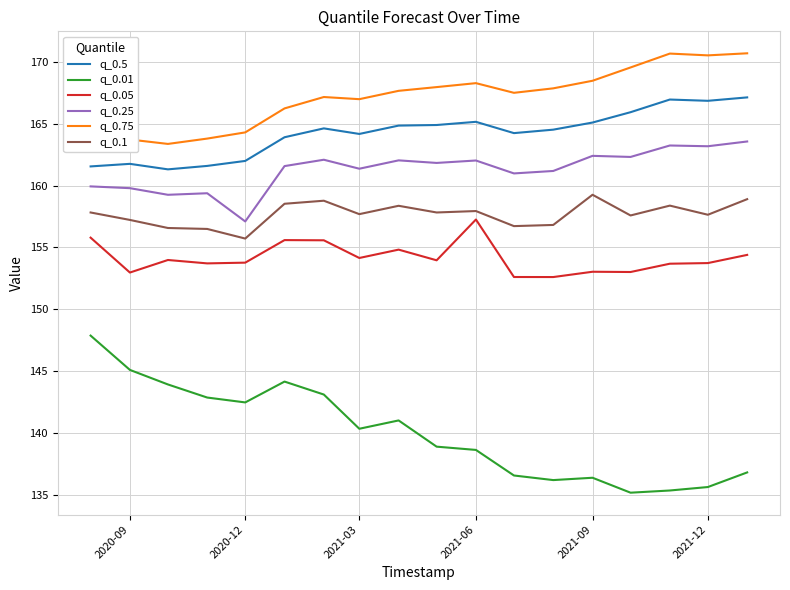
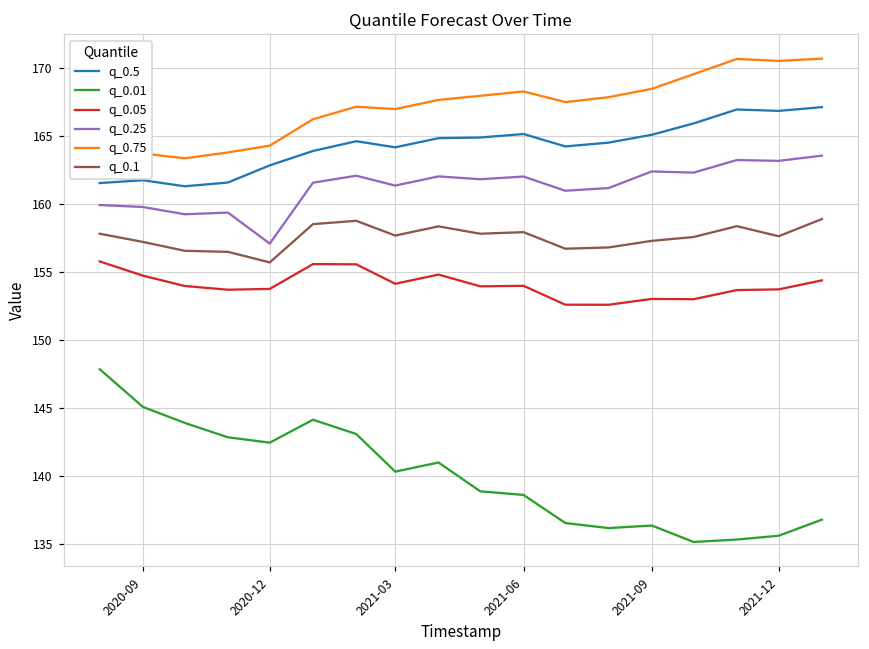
q_0.05, 2020-09: 153.0 -> 154.7
q_0.5, 2020-12: 162.0 -> 162.8
q_0.05, 2021-06: 157.3 -> 154.0
q_0.1, 2021-09: 159.3 -> 157.3
